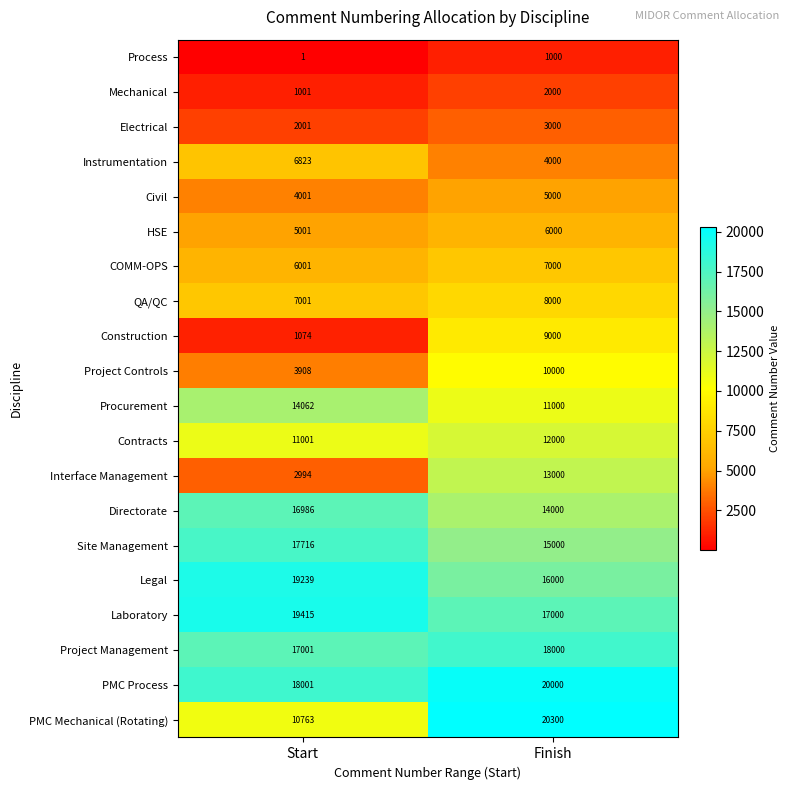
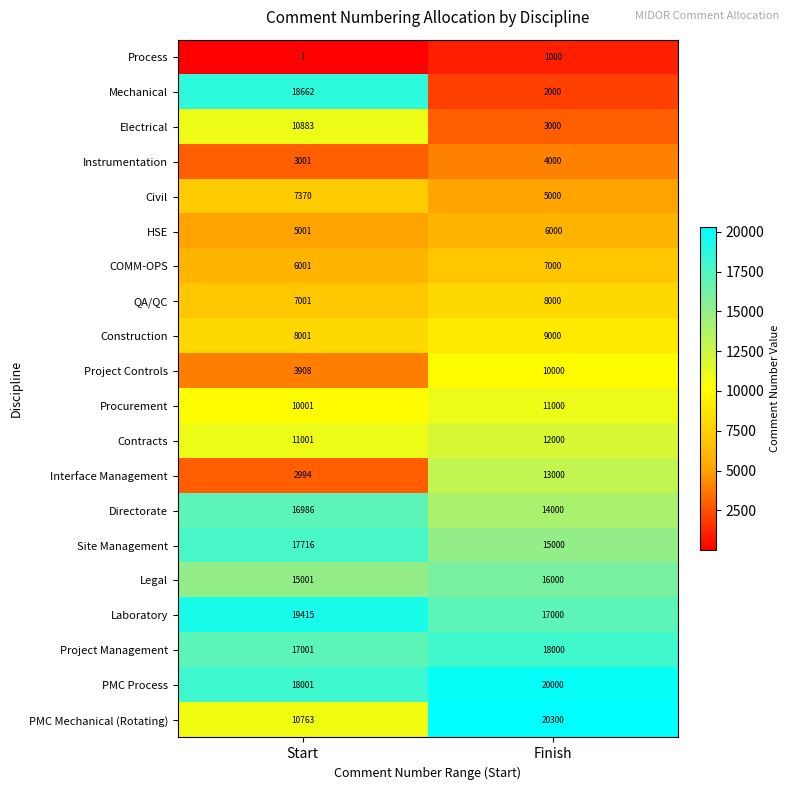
Mechanical, Start: 1001 -> 18662
Electrical, Start: 2001 -> 10883
Instrumentation, Start: 6823 -> 3001
Civil, Start: 4001 -> 7370
Construction, Start: 1074 -> 8001
Procurement, Start: 14062 -> 10001
Legal, Start: 19239 -> 15001
